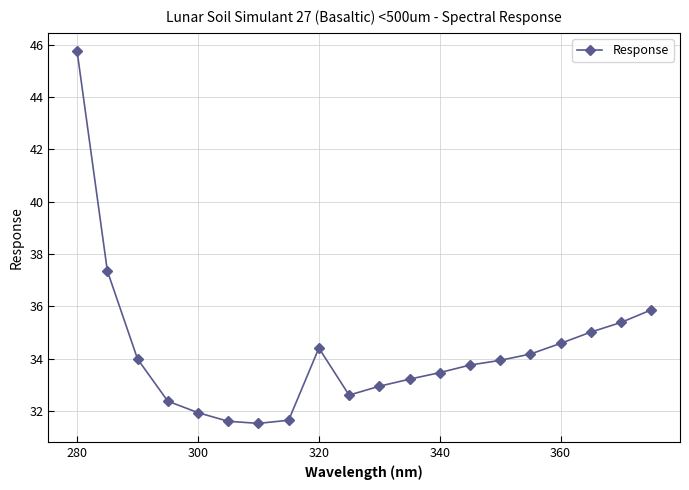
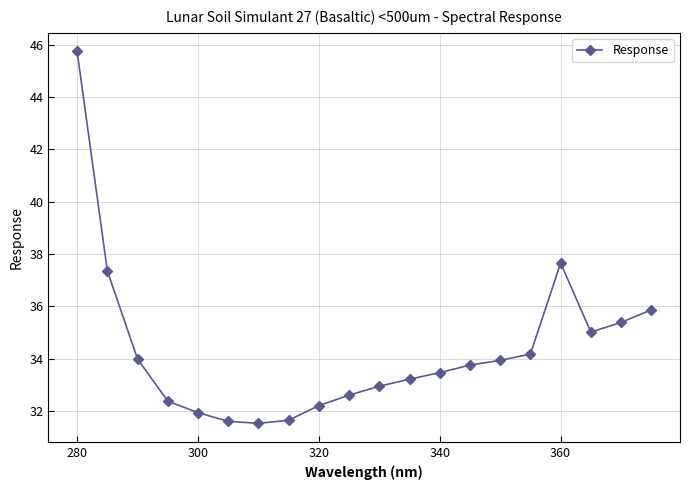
320: 34.4 -> 32.2
360: 34.6 -> 37.7
